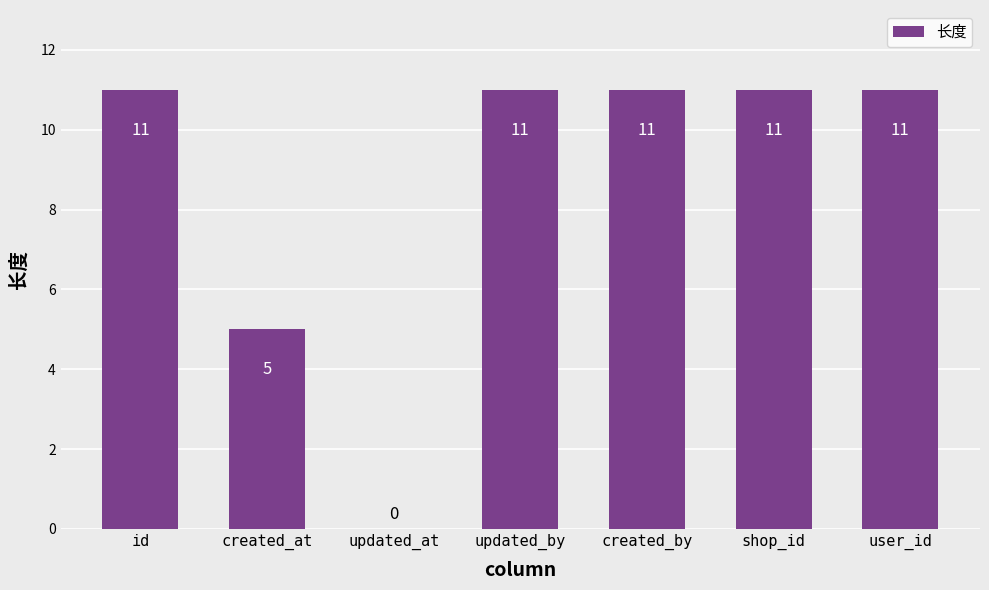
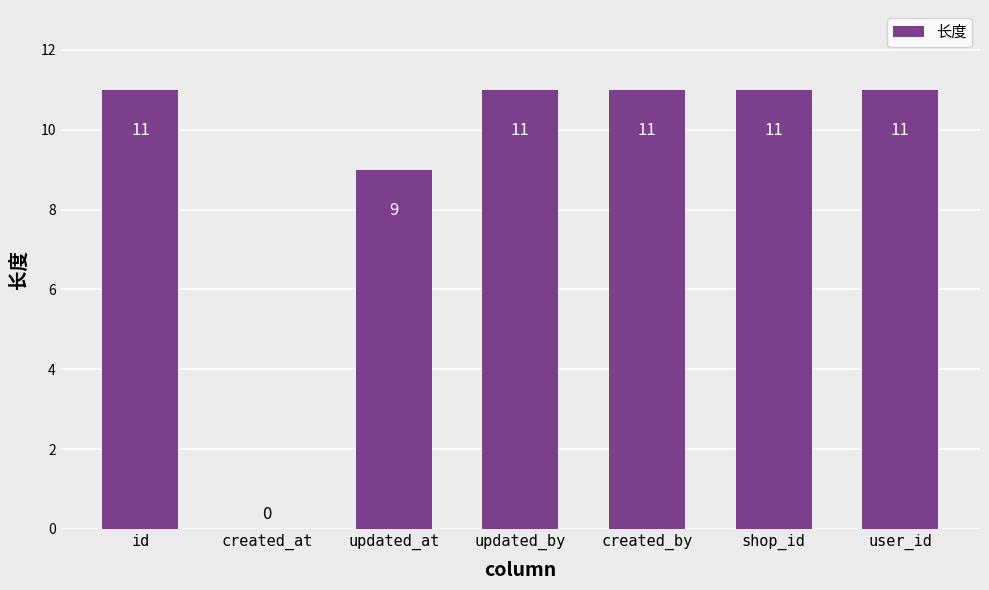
created_at: 5 -> 0
updated_at: 0 -> 9
